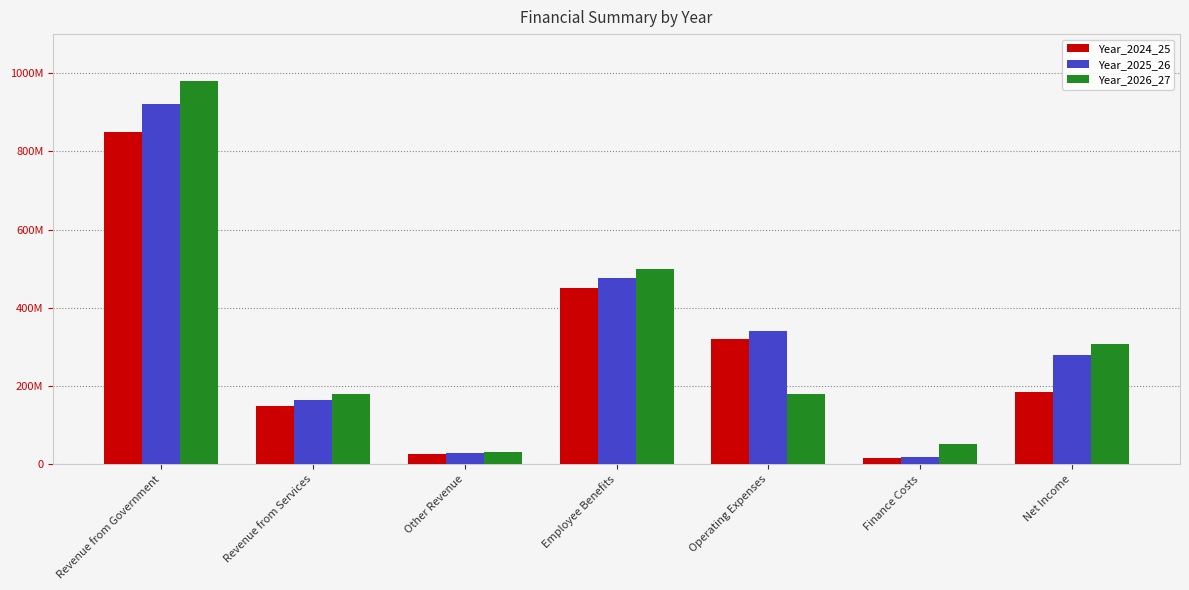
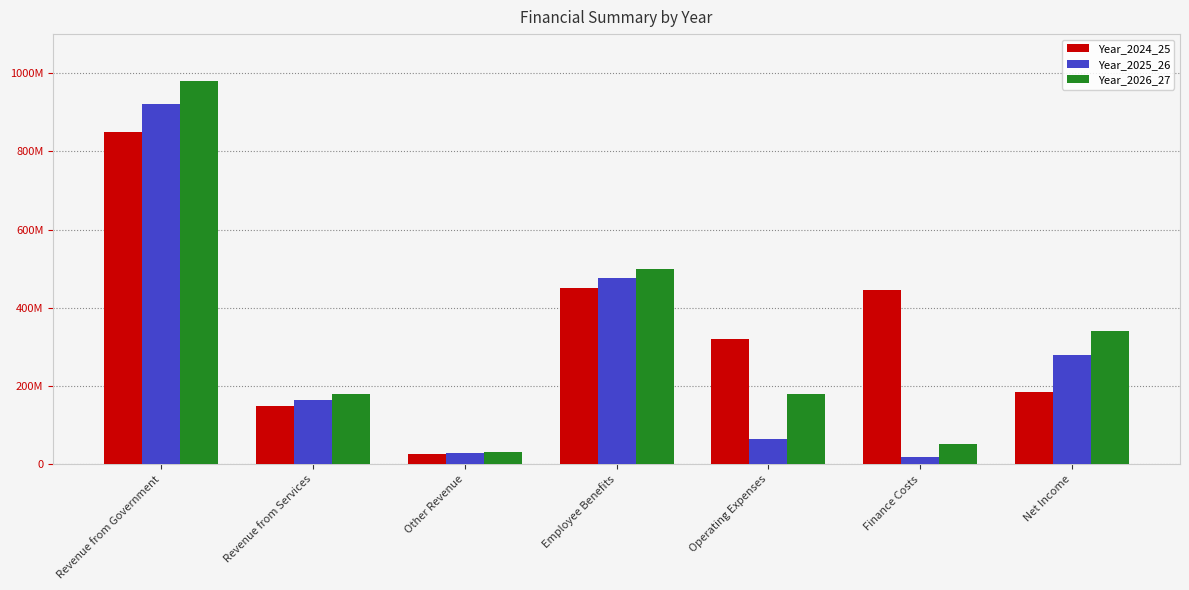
Year_2025_26, Operating Expenses: 340000000 -> 60000000
Year_2024_25, Finance Costs: 20000000 -> 450000000
Year_2026_27, Net Income: 310000000 -> 340000000
